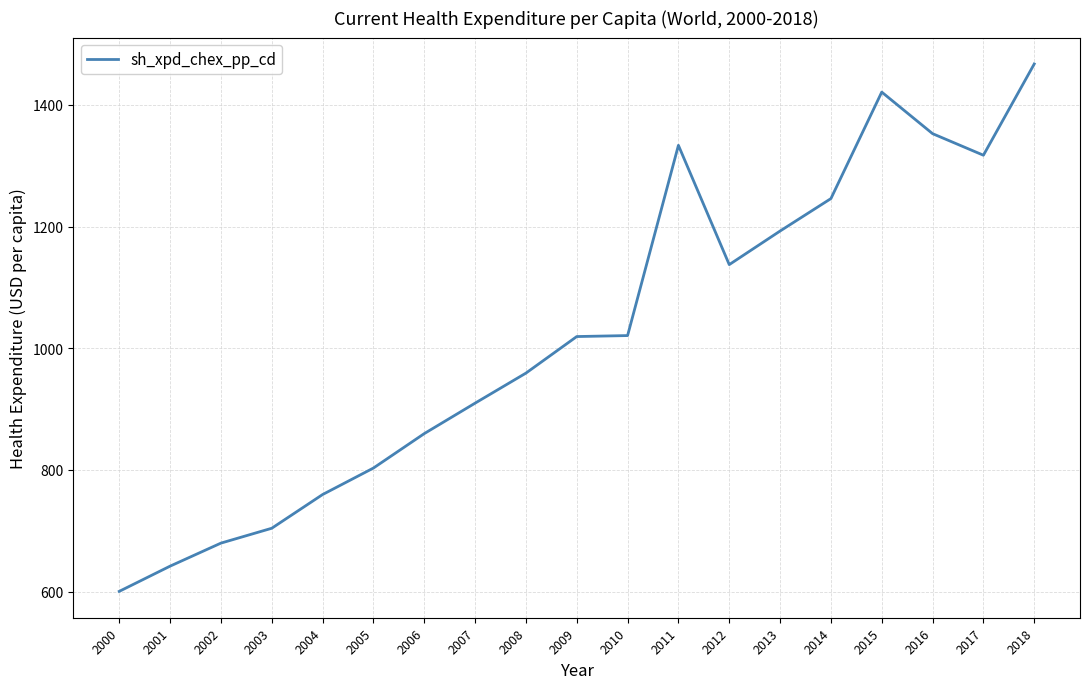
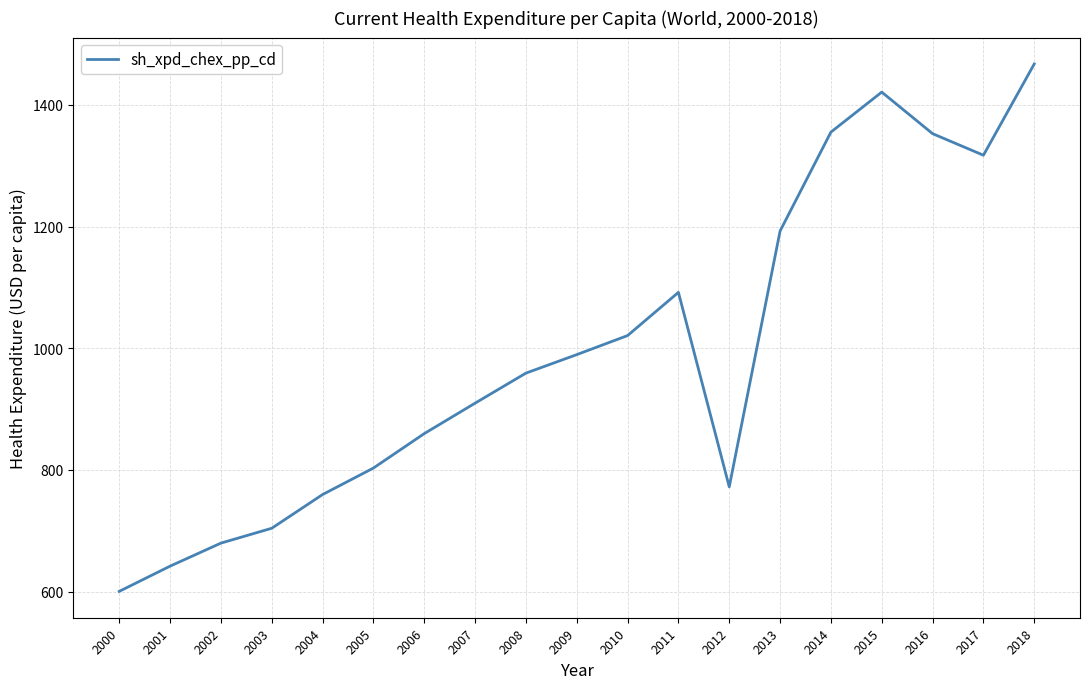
2009: 1020 -> 990
2011: 1330 -> 1090
2012: 1140 -> 770
2014: 1250 -> 1360
